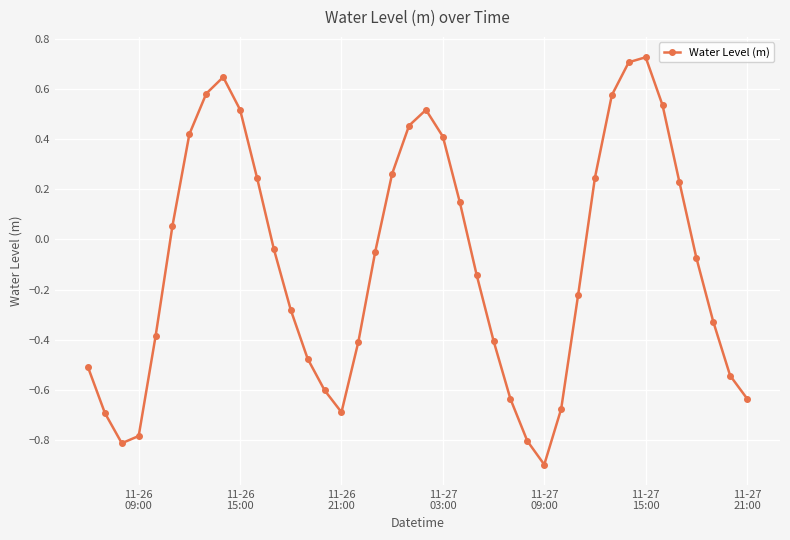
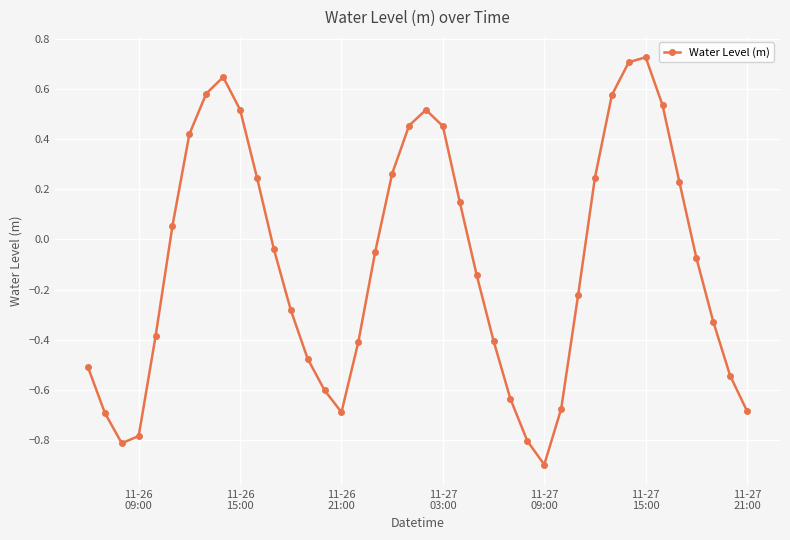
11-27 03:00: 0.41 -> 0.45
11-27 21:00: -0.63 -> -0.68
